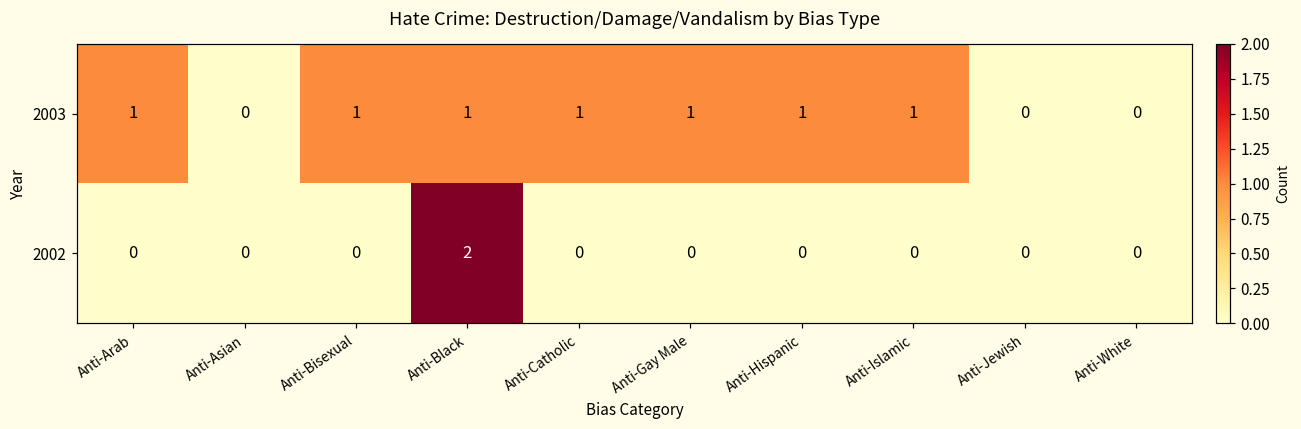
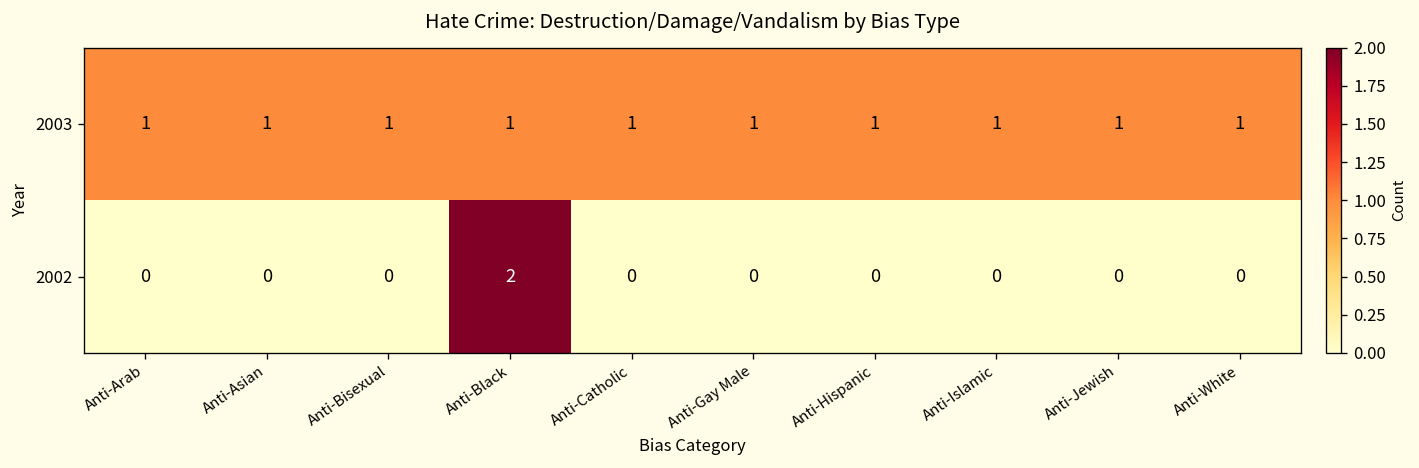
2003, Anti-Asian: 0 -> 1
2003, Anti-Jewish: 0 -> 1
2003, Anti-White: 0 -> 1
